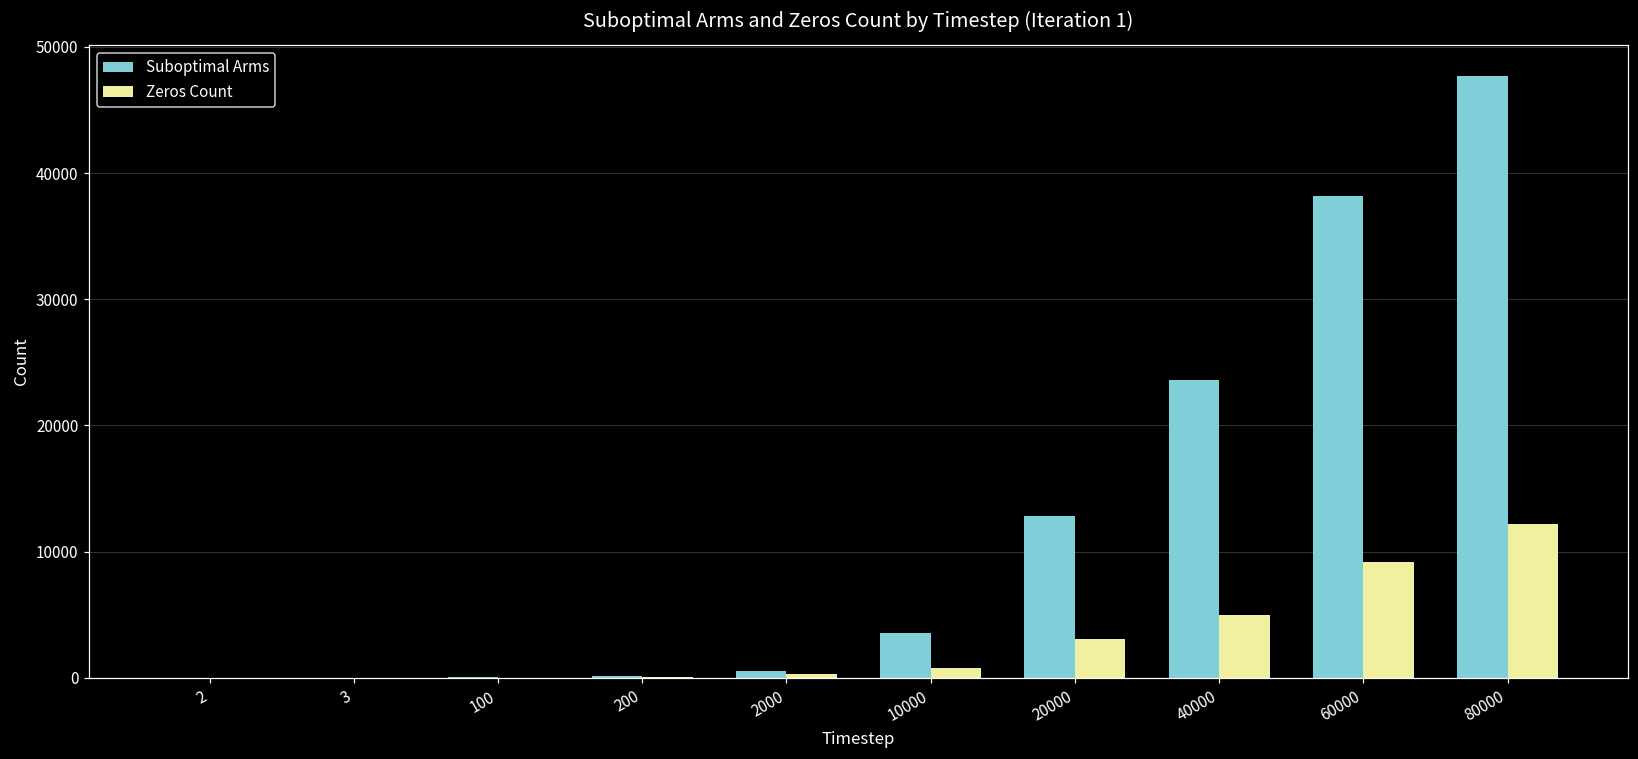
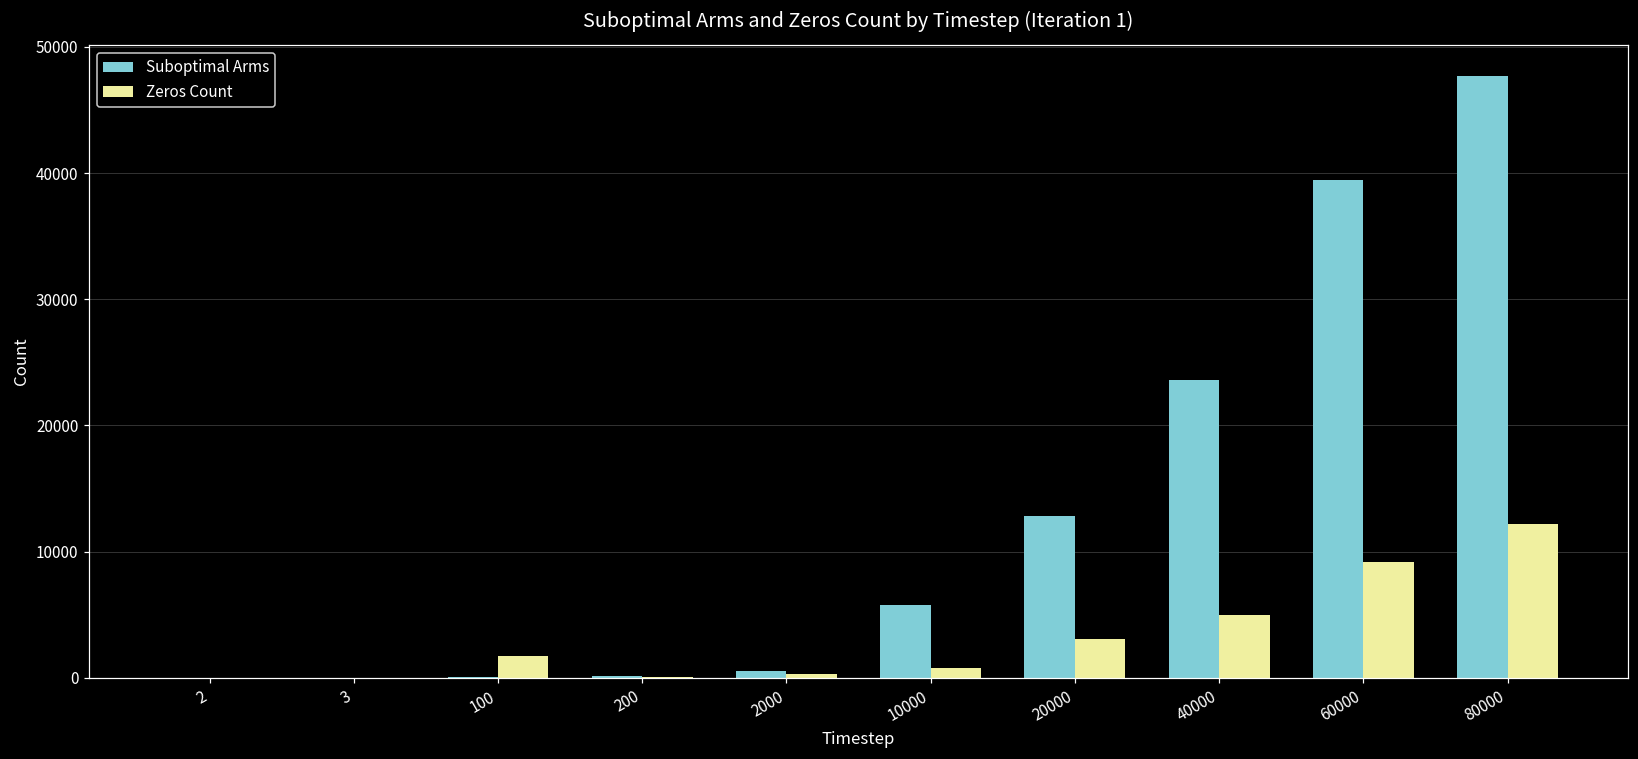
Zeros Count, 100: 0 -> 1700
Suboptimal Arms, 10000: 3500 -> 5800
Suboptimal Arms, 60000: 38200 -> 39400
